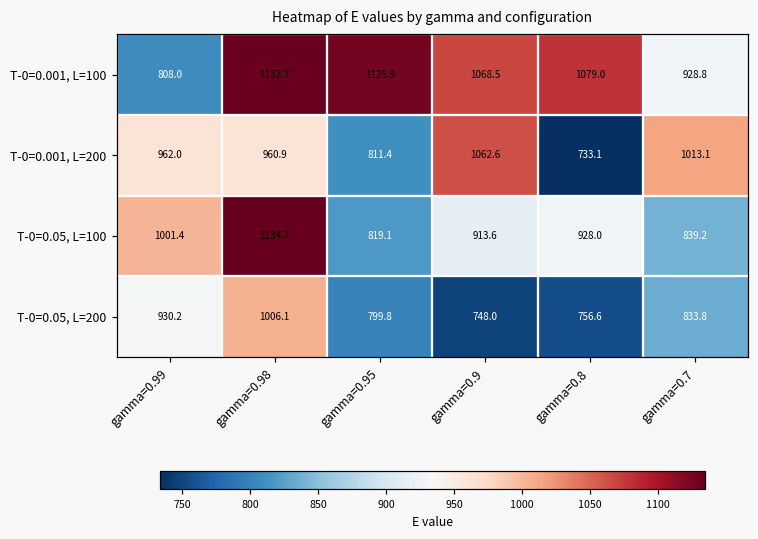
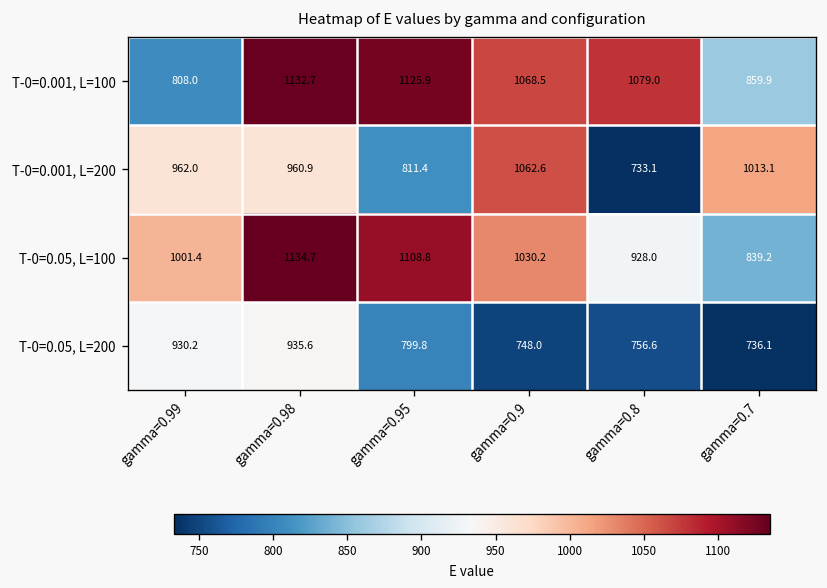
T-0=0.001, L=100, gamma=0.7: 928.8 -> 859.9
T-0=0.05, L=100, gamma=0.95: 819.1 -> 1108.8
T-0=0.05, L=100, gamma=0.9: 913.6 -> 1030.2
T-0=0.05, L=200, gamma=0.98: 1006.1 -> 935.6
T-0=0.05, L=200, gamma=0.7: 833.8 -> 736.1
